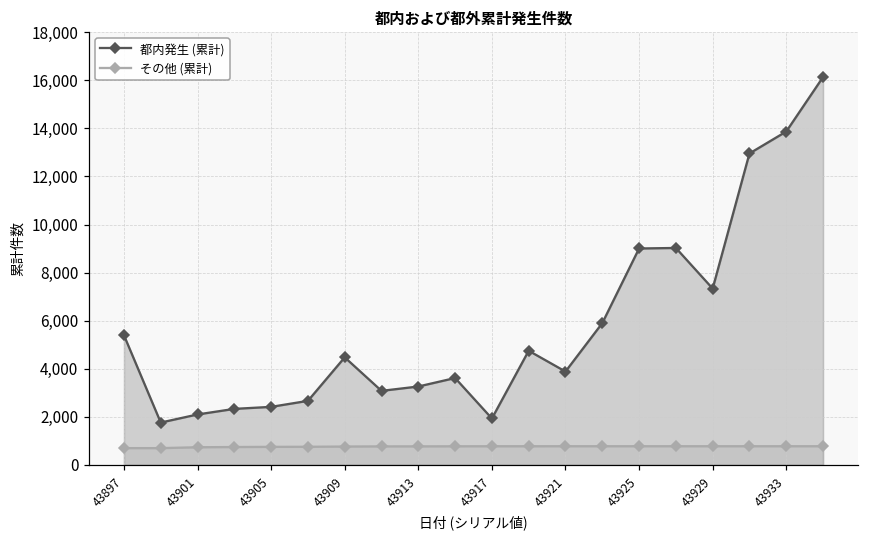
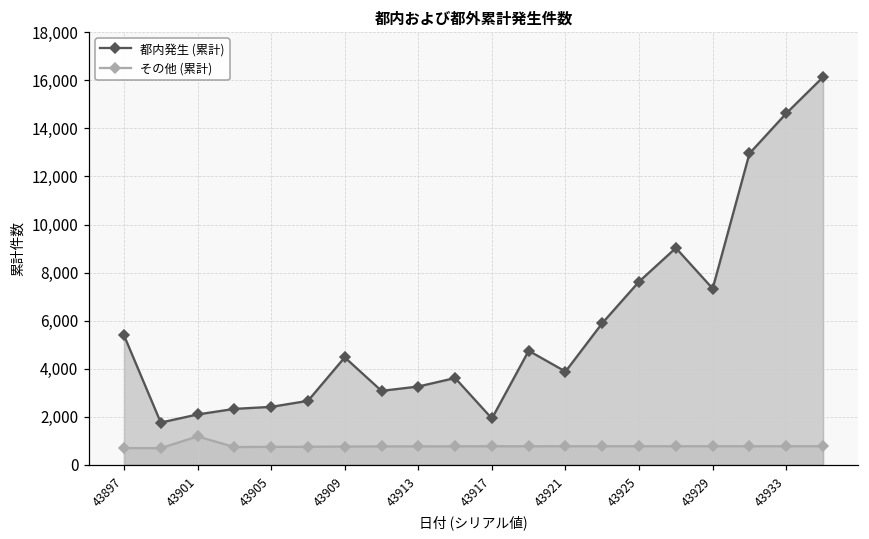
その他 (累計), 43901: 700 -> 1,200
都内発生 (累計), 43925: 9,000 -> 7,600
都内発生 (累計), 43933: 13,900 -> 14,600
